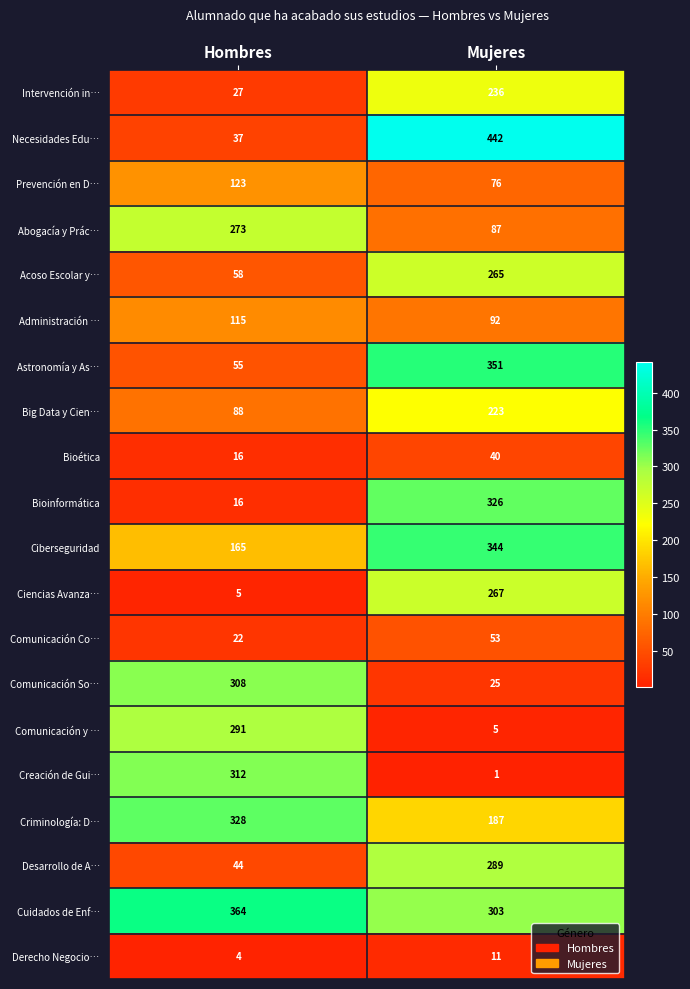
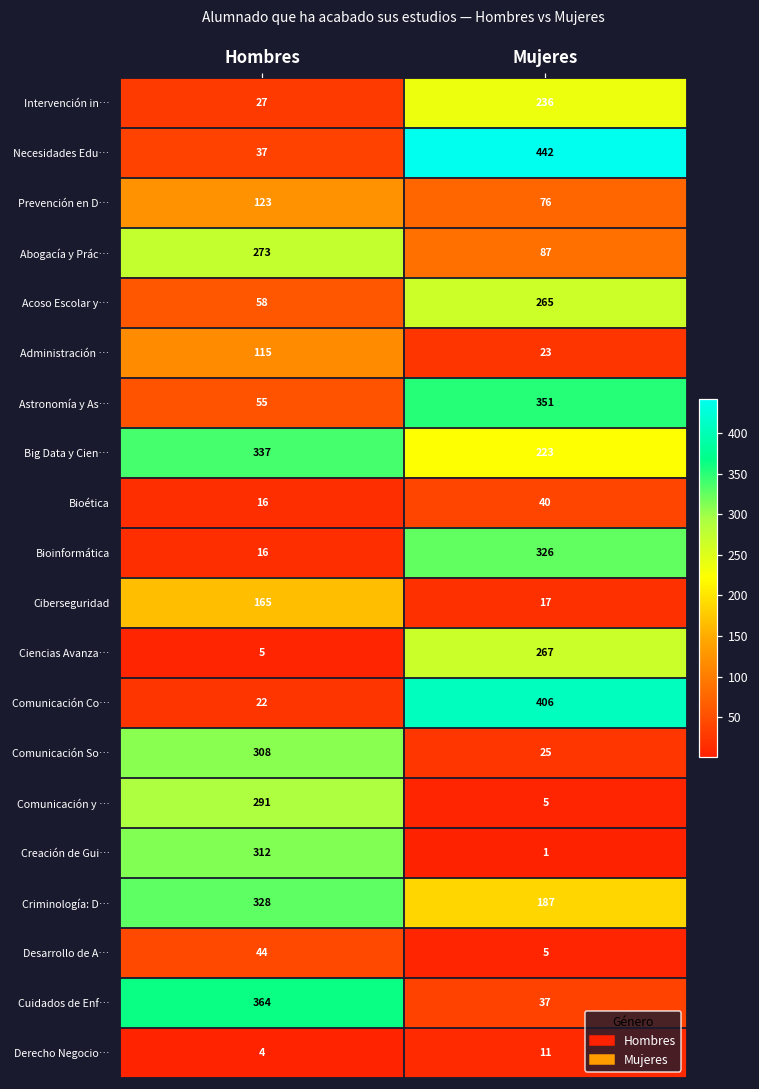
Administración …, Mujeres: 92 -> 23
Big Data y Cien…, Hombres: 88 -> 337
Ciberseguridad, Mujeres: 344 -> 17
Comunicación Co…, Mujeres: 53 -> 406
Desarrollo de A…, Mujeres: 289 -> 5
Cuidados de Enf…, Mujeres: 303 -> 37
